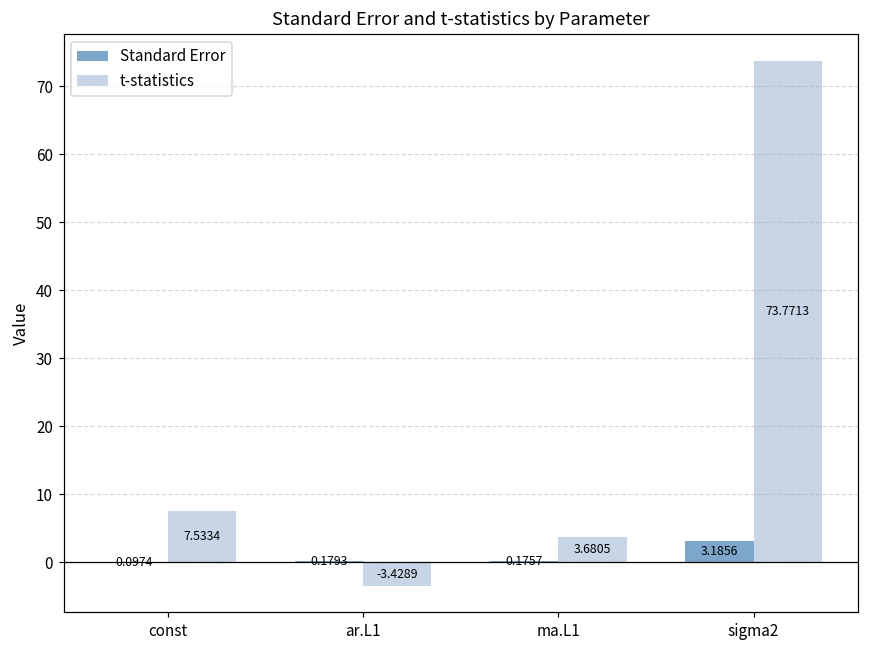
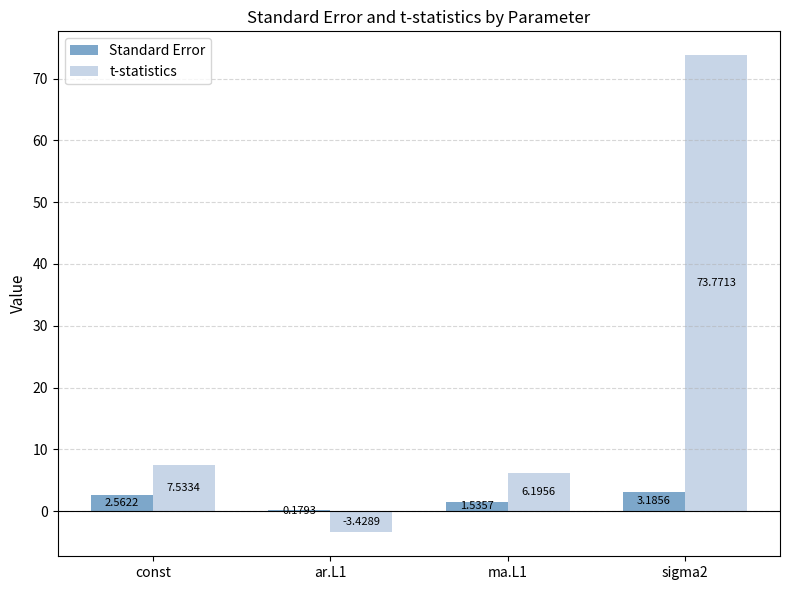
Standard Error, const: 0.0974 -> 2.5622
Standard Error, ma.L1: 0.1757 -> 1.5357
t-statistics, ma.L1: 3.6805 -> 6.1956
